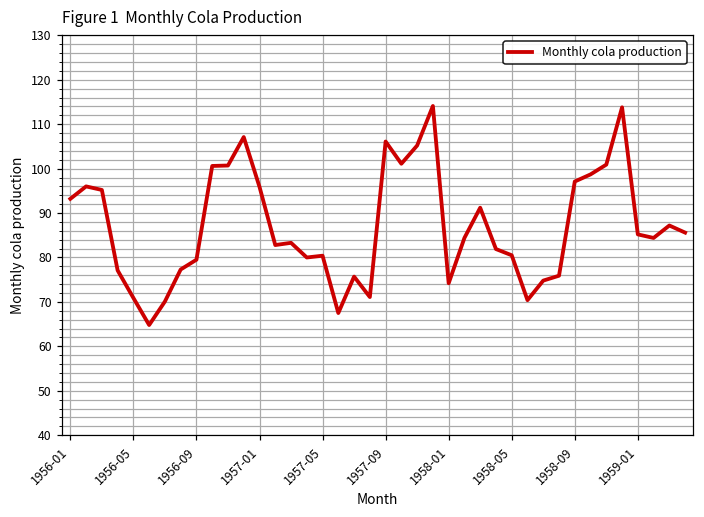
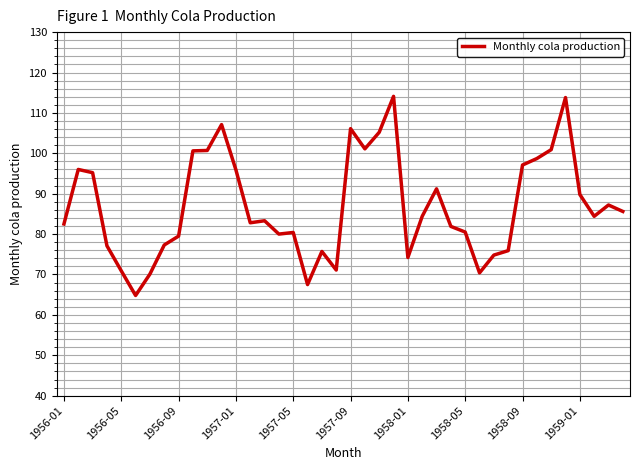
1956-01: 93 -> 83
1959-01: 85 -> 90
